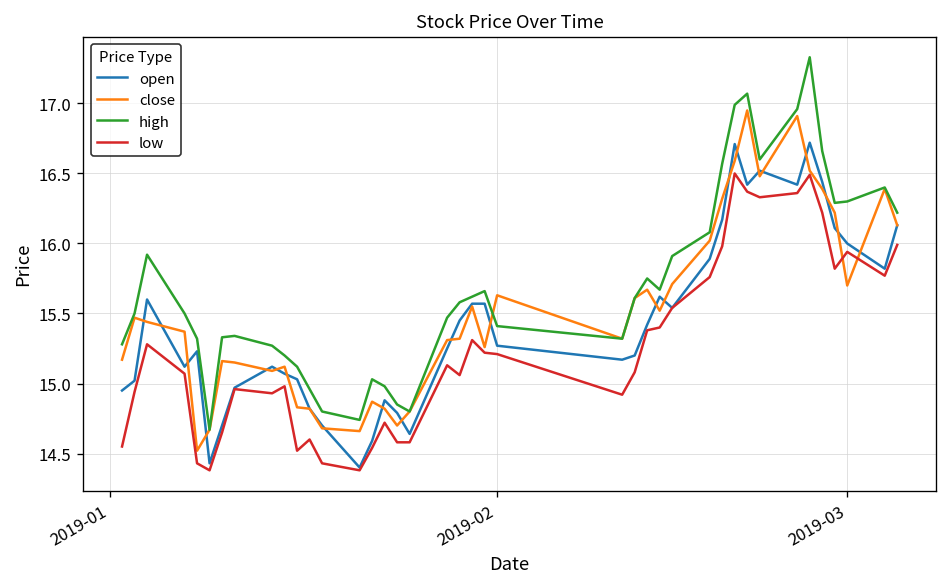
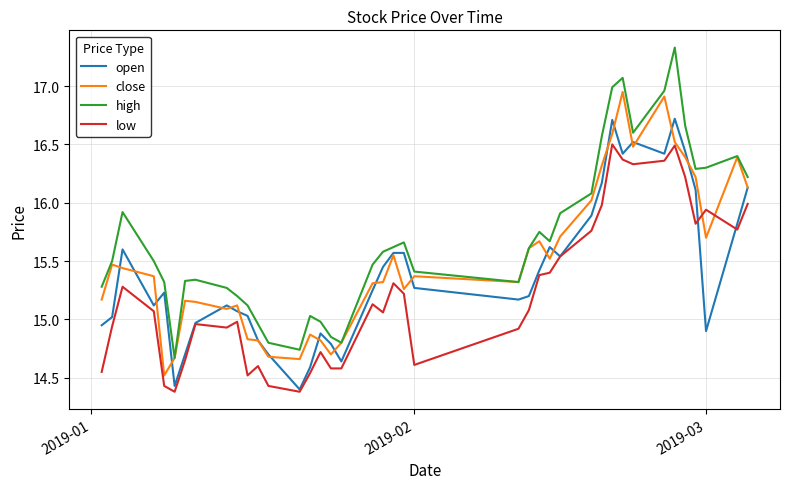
close, 2019-02: 15.63 -> 15.37
low, 2019-02: 15.21 -> 14.61
open, 2019-03: 16.0 -> 14.9
